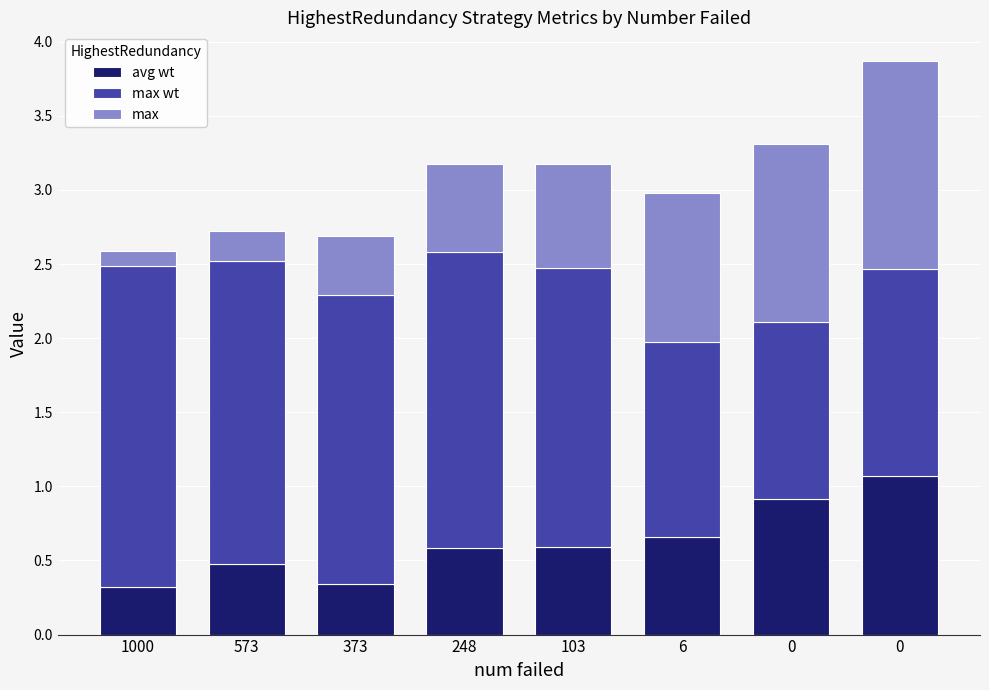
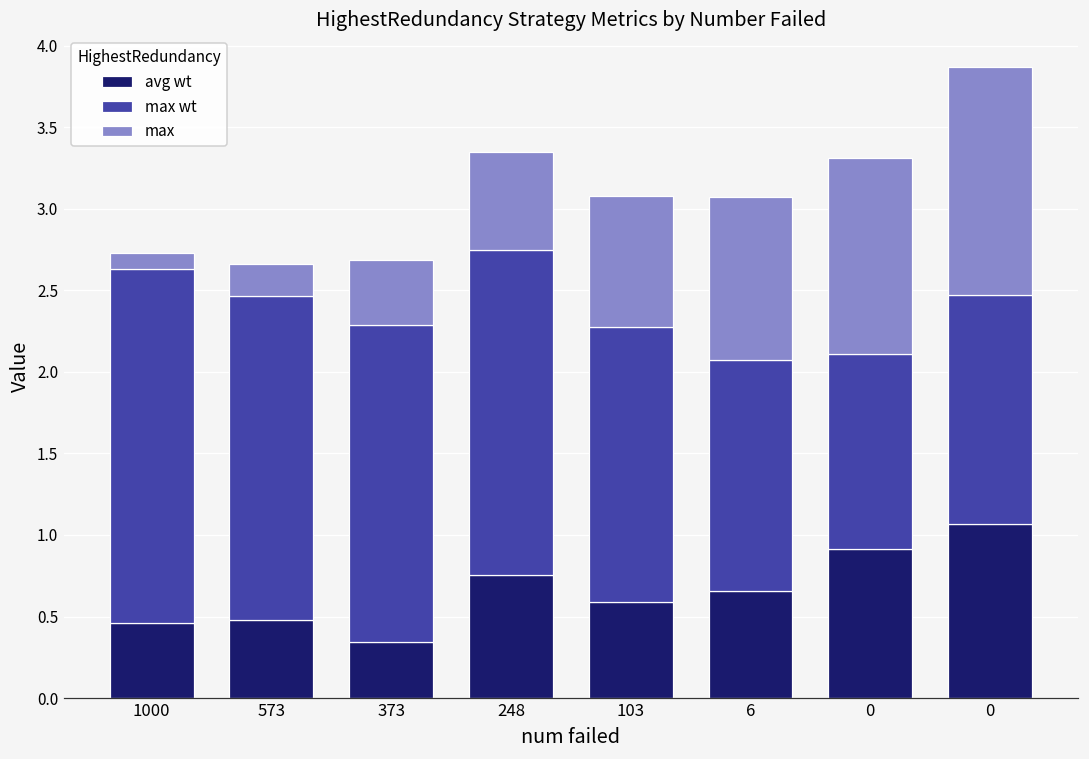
avg wt, 1000: 0.32 -> 0.46
max wt, 573: 2.05 -> 1.99
avg wt, 248: 0.58 -> 0.75
max wt, 103: 1.89 -> 1.69
max, 103: 0.7 -> 0.8
max wt, 6: 1.32 -> 1.41
